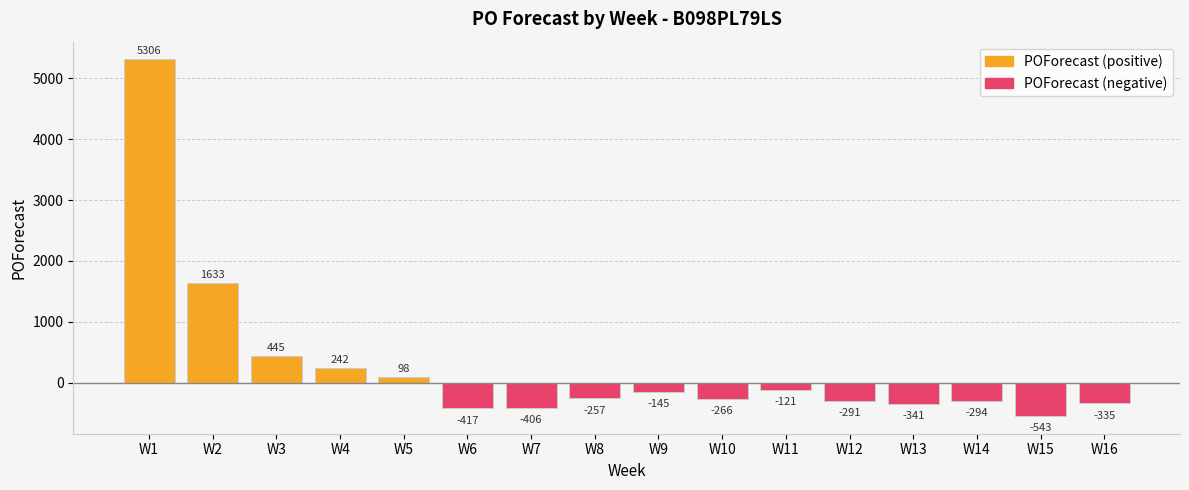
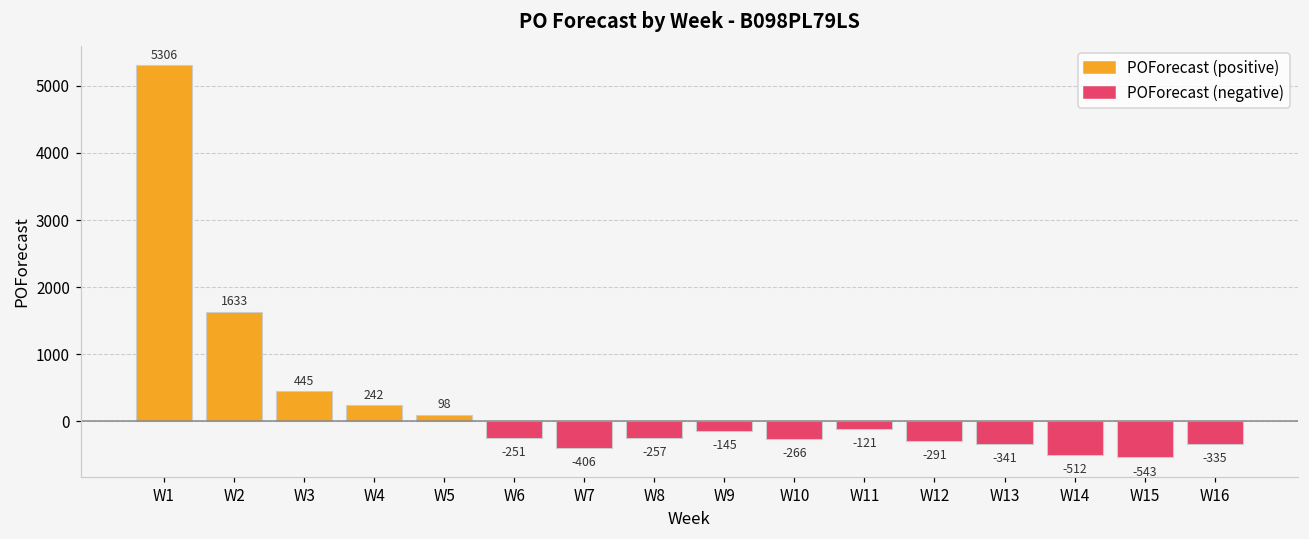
POForecast (negative), W6: -417 -> -251
POForecast (negative), W14: -294 -> -512
